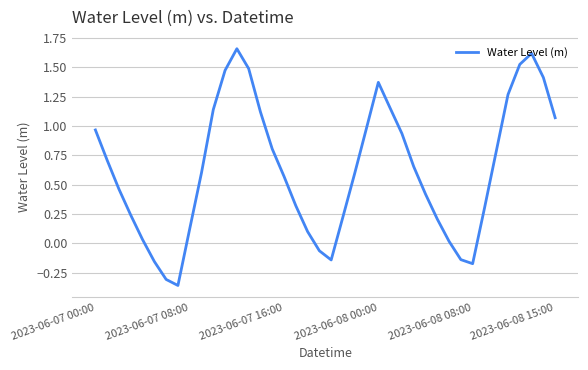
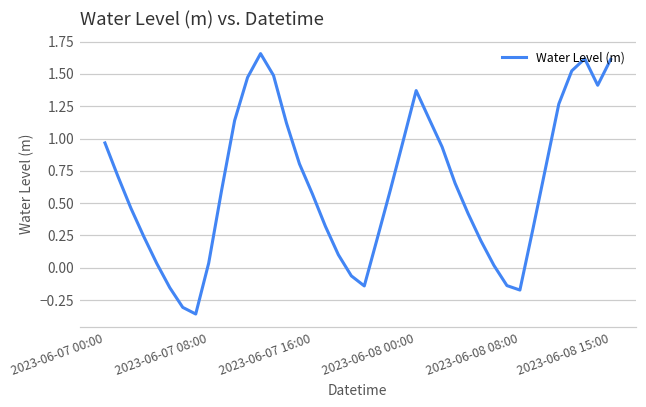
2023-06-07 08:00: 0.12 -> 0.04
2023-06-08 15:00: 1.07 -> 1.61
